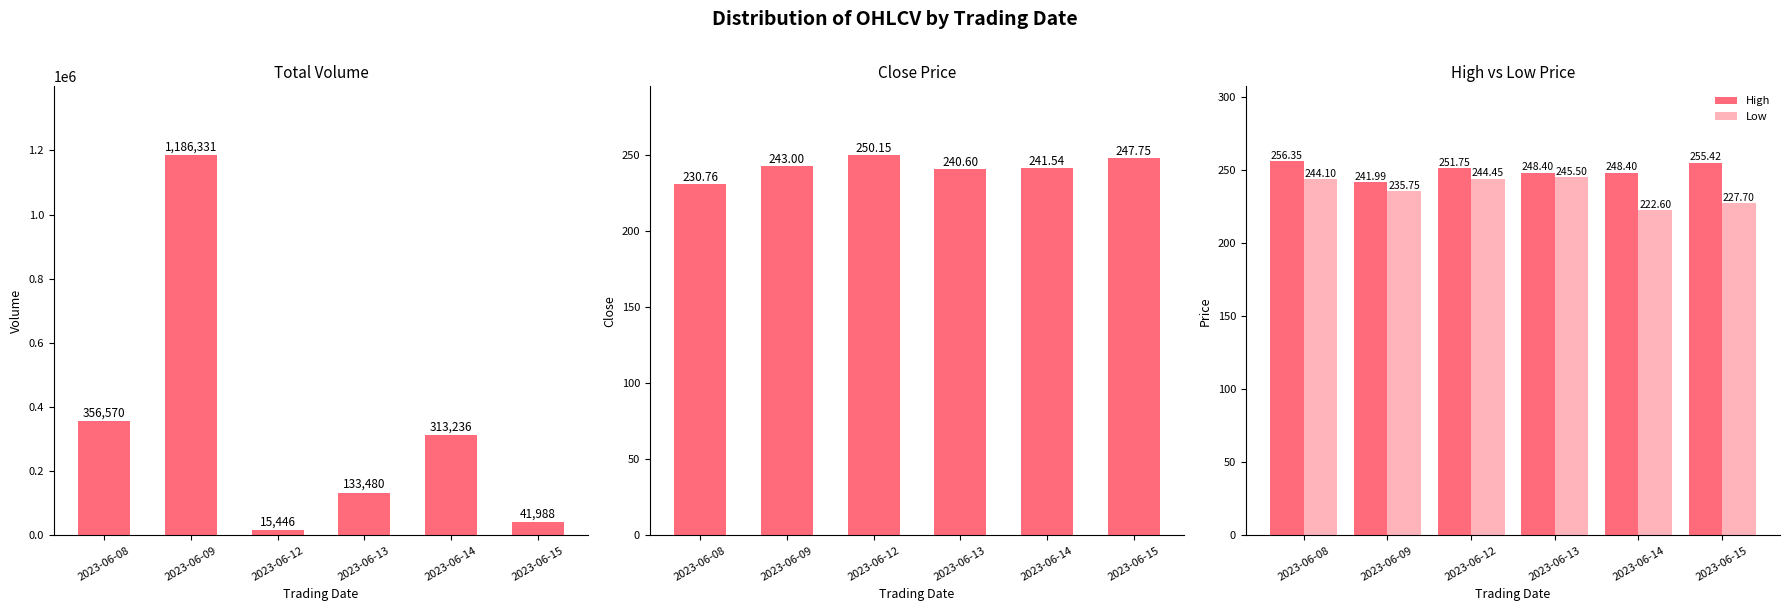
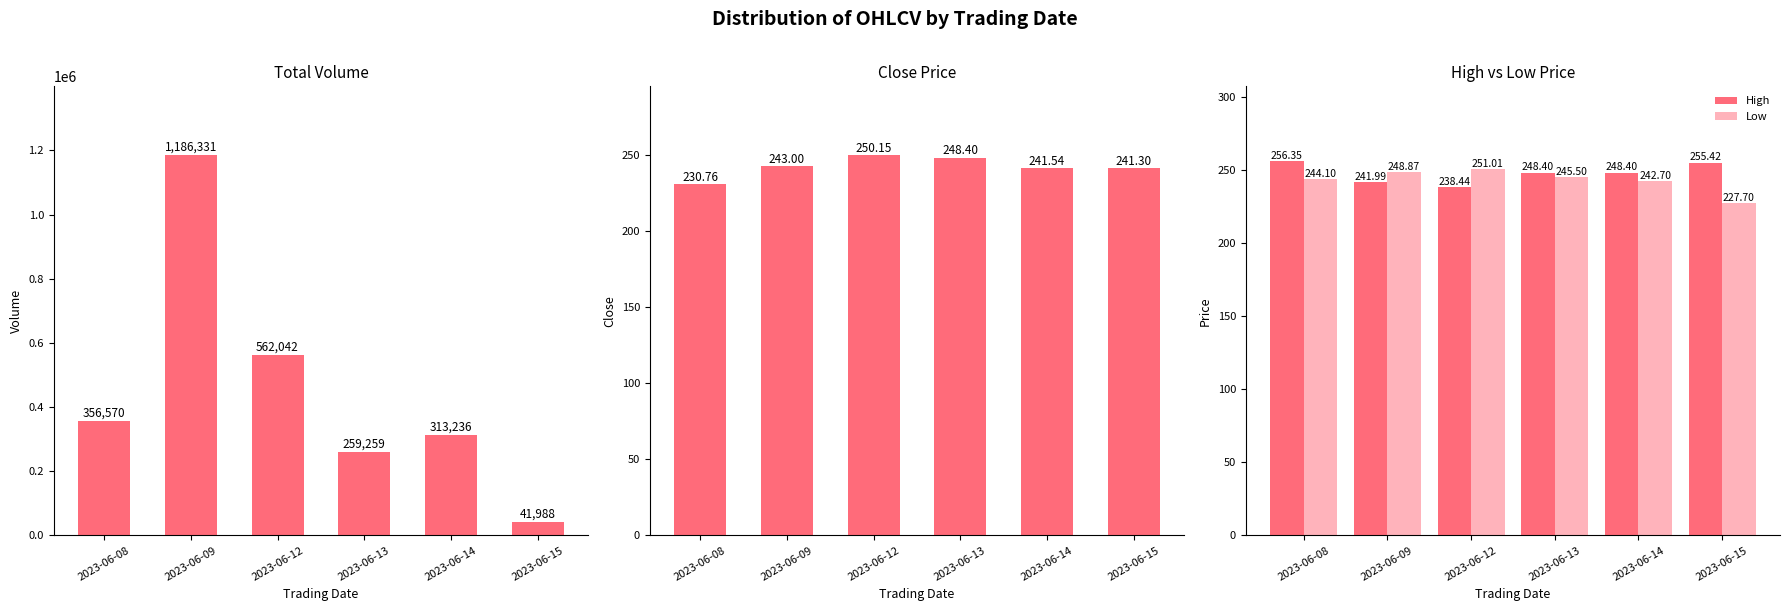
Total Volume, 2023-06-12: 15,446 -> 562,042
Total Volume, 2023-06-13: 133,480 -> 259,259
Close Price, 2023-06-13: 240.60 -> 248.40
Close Price, 2023-06-15: 247.75 -> 241.30
High vs Low Price, Low, 2023-06-09: 235.75 -> 248.87
High vs Low Price, High, 2023-06-12: 251.75 -> 238.44
High vs Low Price, Low, 2023-06-12: 244.45 -> 251.01
High vs Low Price, Low, 2023-06-14: 222.60 -> 242.70
